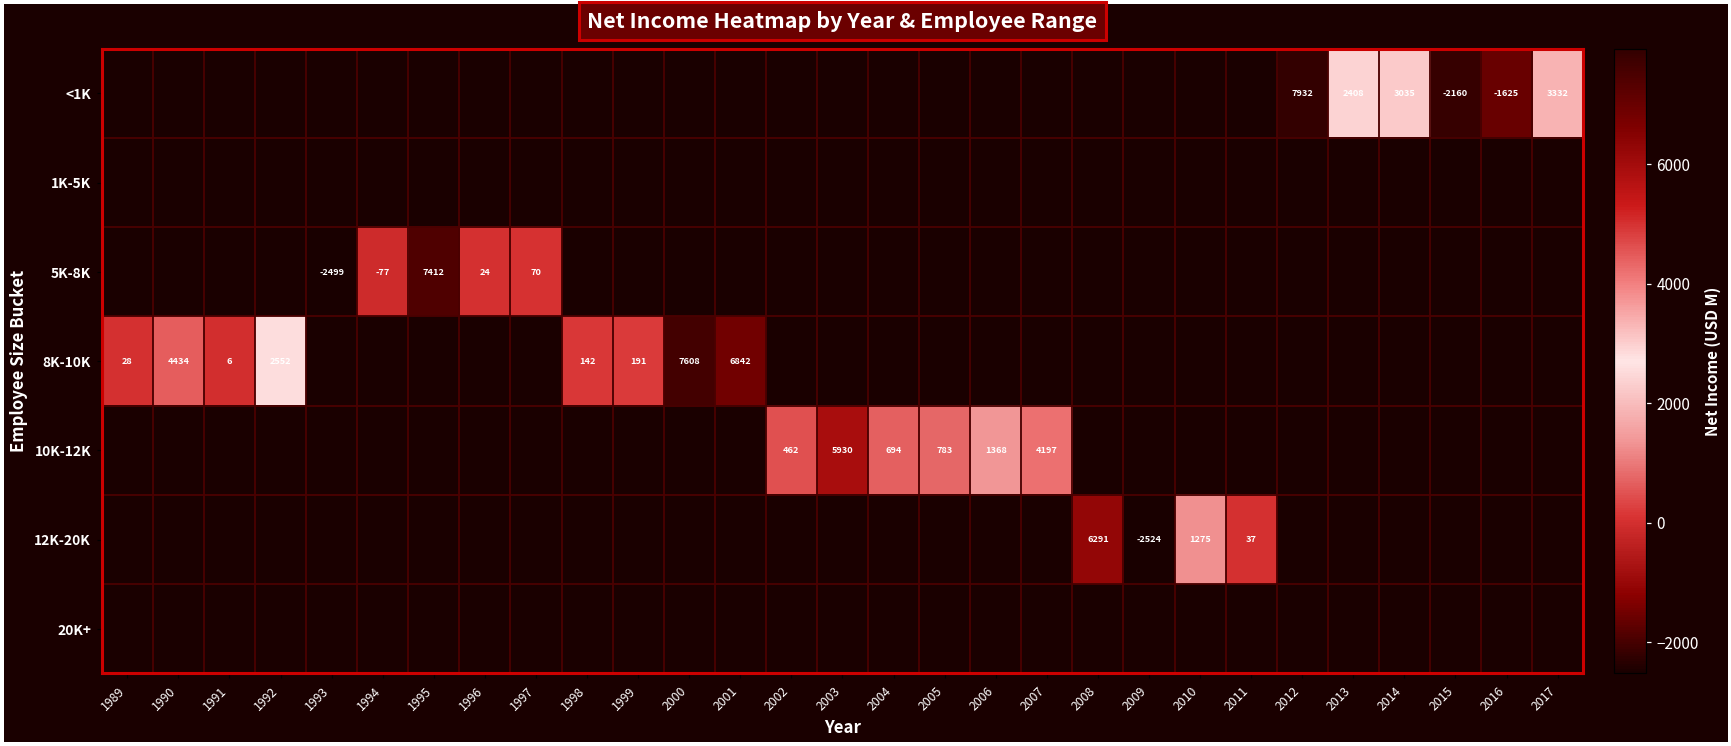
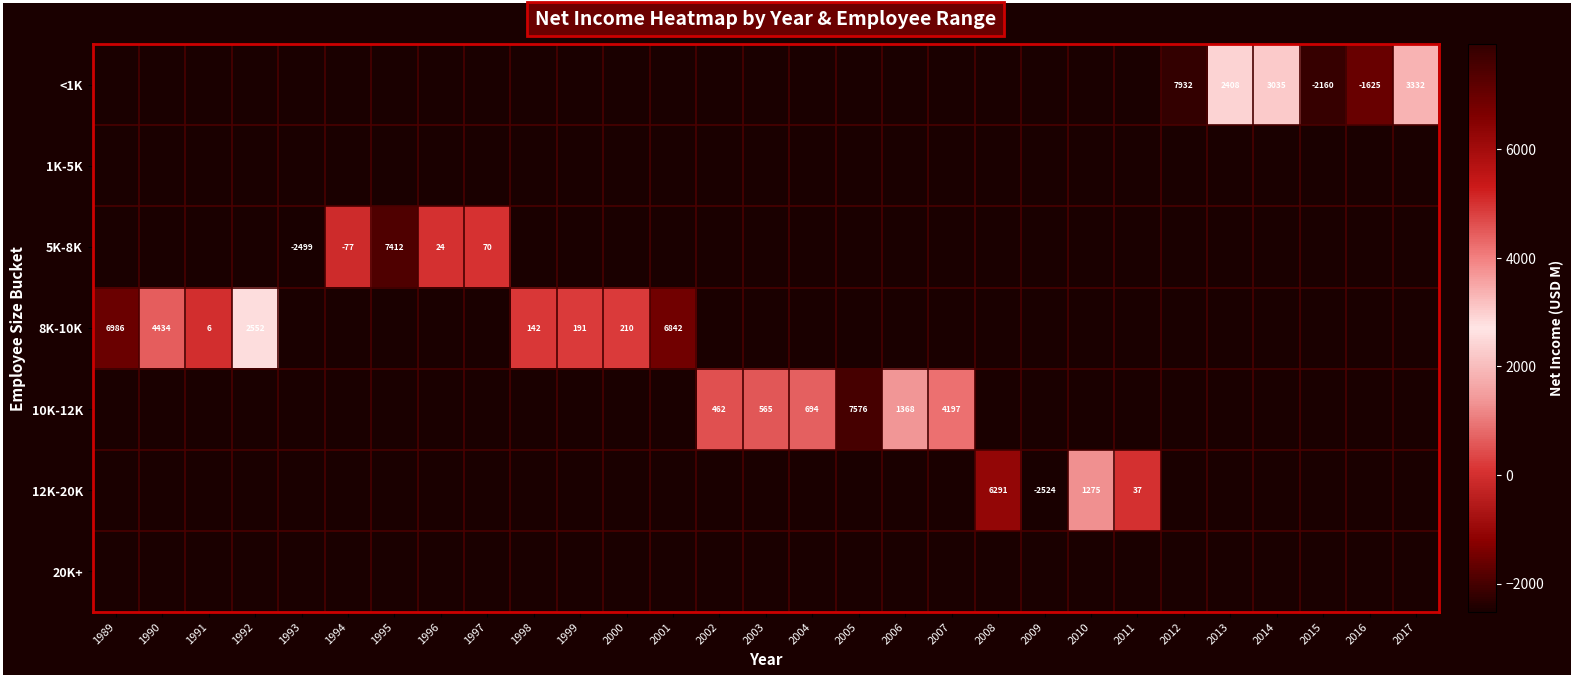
8K-10K, 1989: 28 -> 6986
8K-10K, 2000: 7608 -> 210
10K-12K, 2003: 5930 -> 565
10K-12K, 2005: 783 -> 7576
